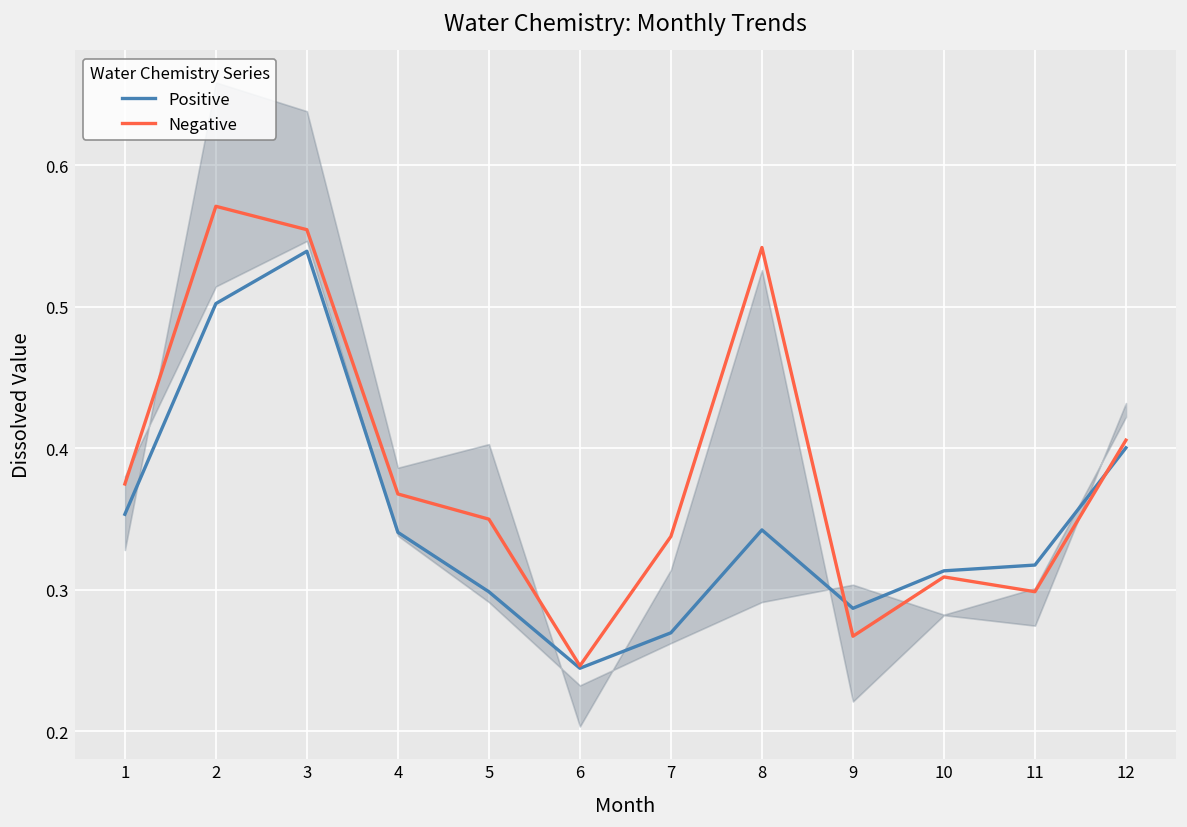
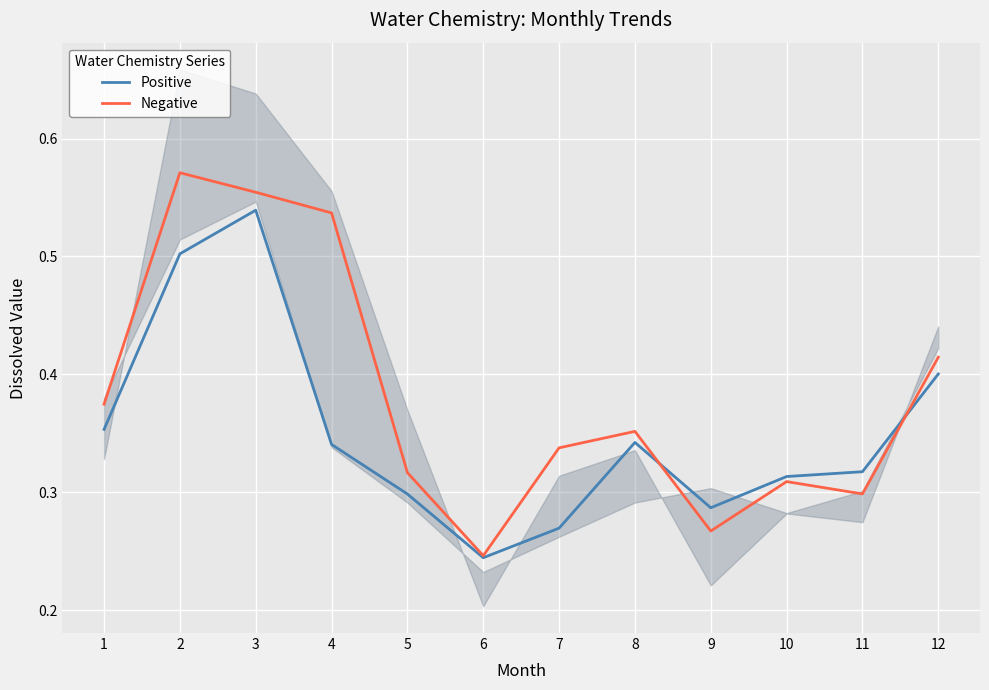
Negative, 4: 0.368 -> 0.537
Negative, 5: 0.350 -> 0.317
Negative, 8: 0.542 -> 0.352
Negative, 12: 0.406 -> 0.415
